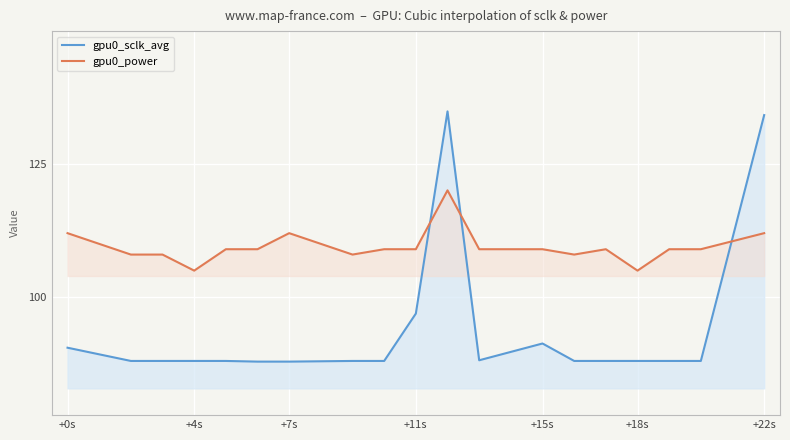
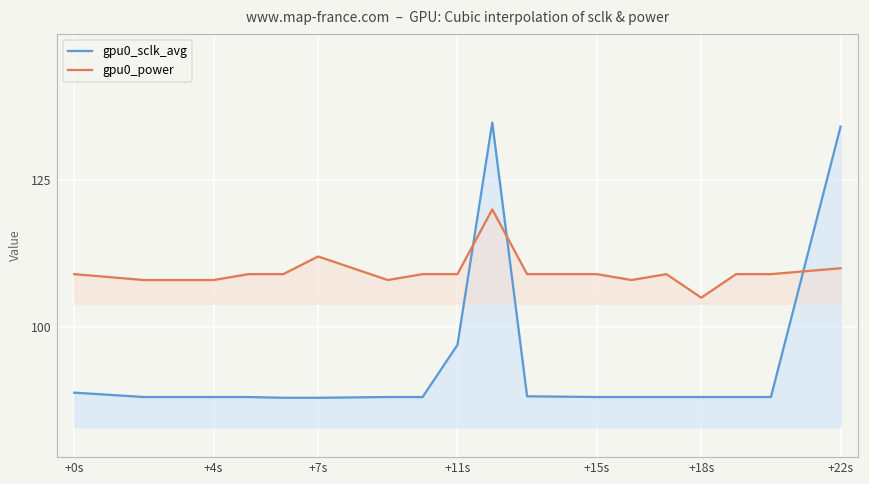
gpu0_sclk_avg, +0s: 91 -> 89
gpu0_power, +0s: 112 -> 109
gpu0_power, +4s: 105 -> 108
gpu0_sclk_avg, +15s: 91 -> 88
gpu0_power, +22s: 112 -> 110
